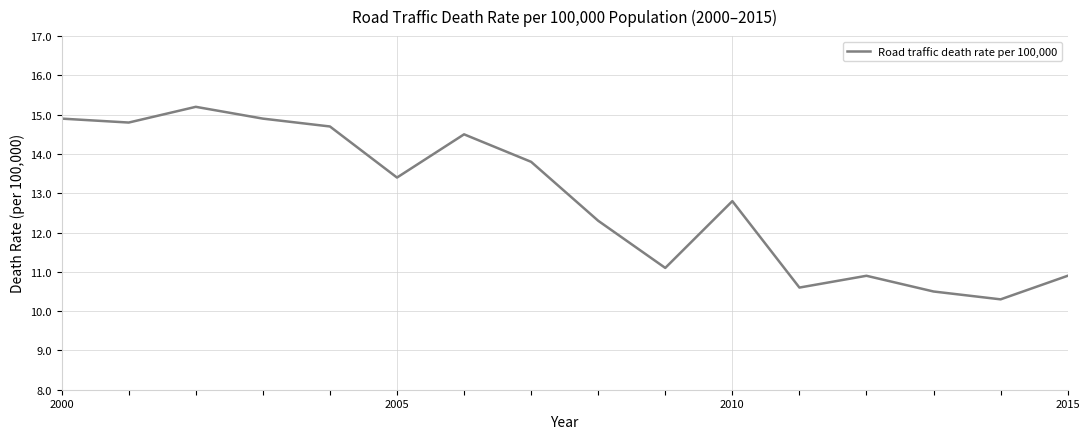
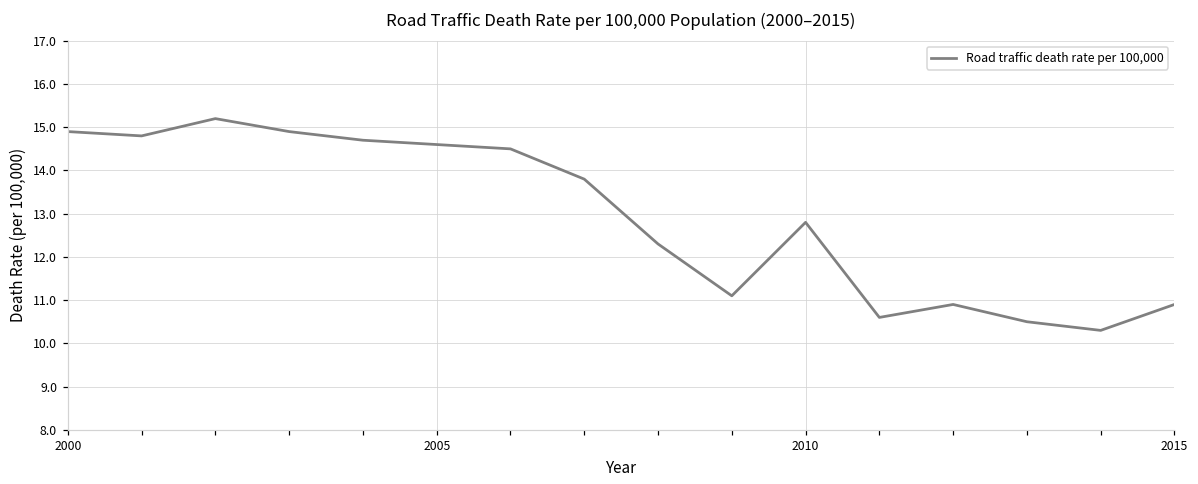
2005: 13.4 -> 14.6
